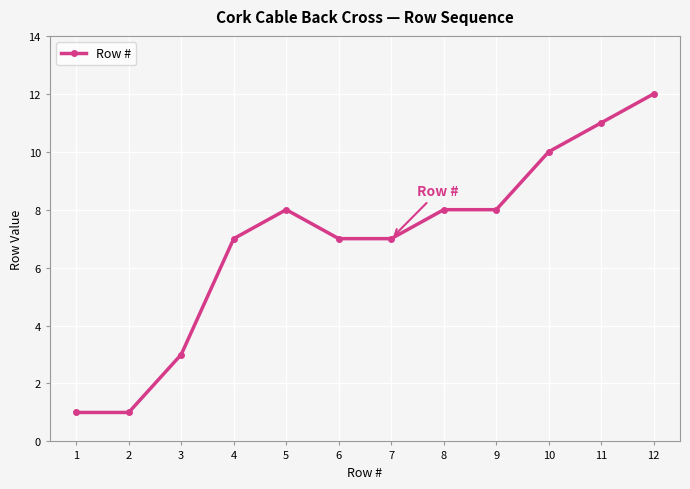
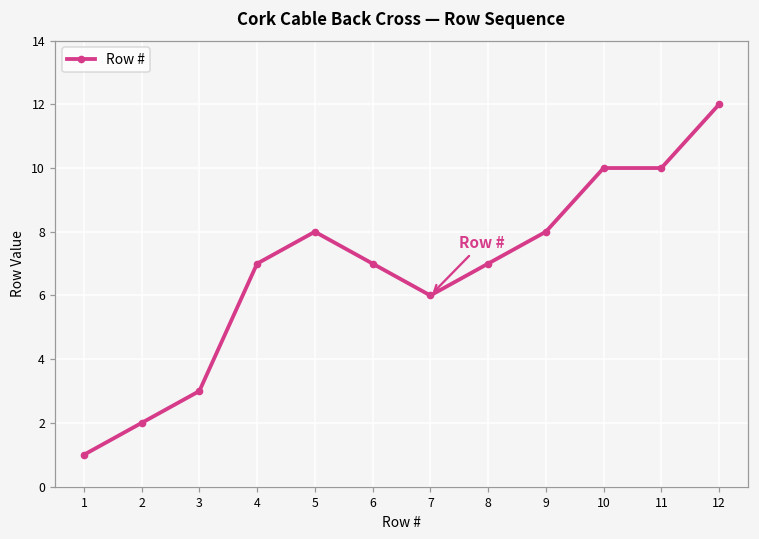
2: 1 -> 2
7: 7 -> 6
8: 8 -> 7
11: 11 -> 10
